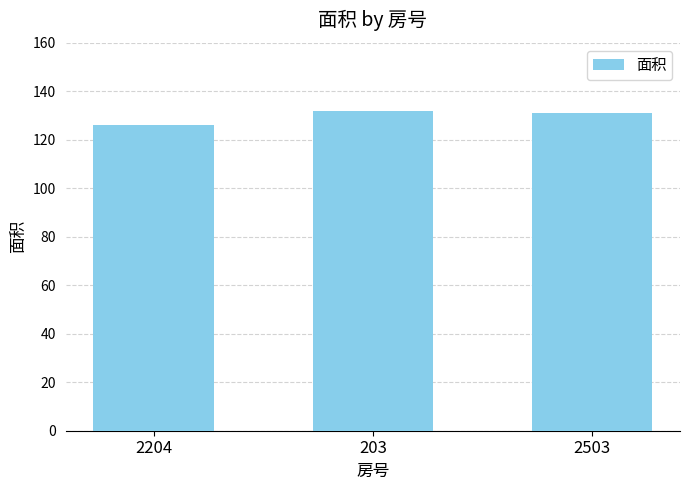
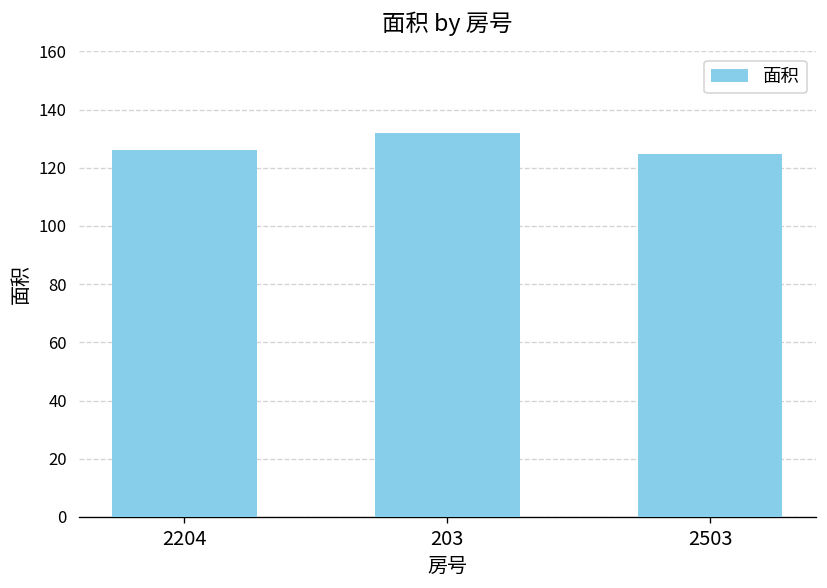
2503: 131 -> 125
